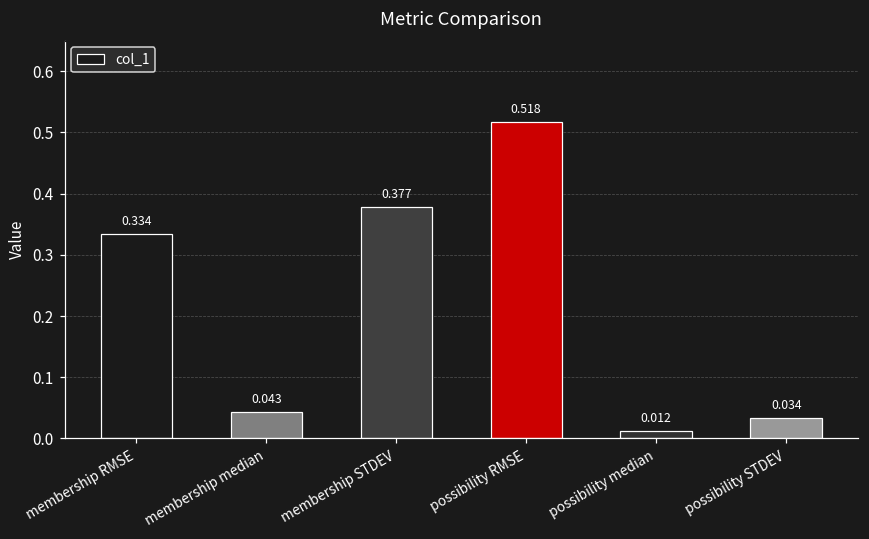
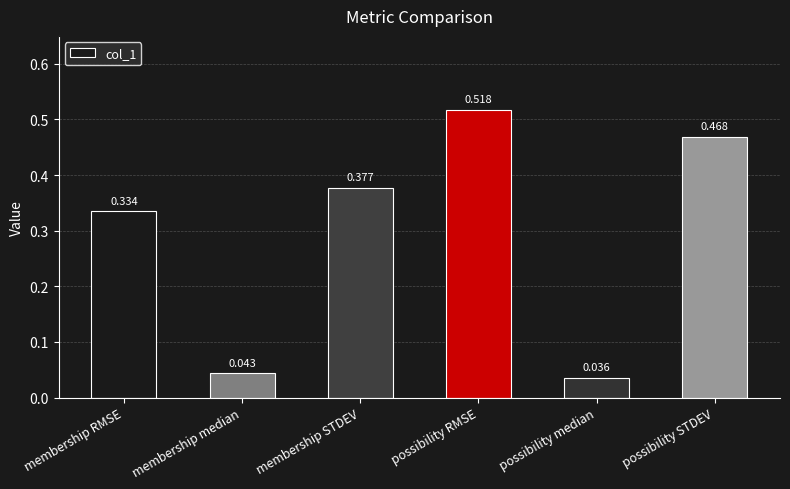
possibility median: 0.012 -> 0.036
possibility STDEV: 0.034 -> 0.468
